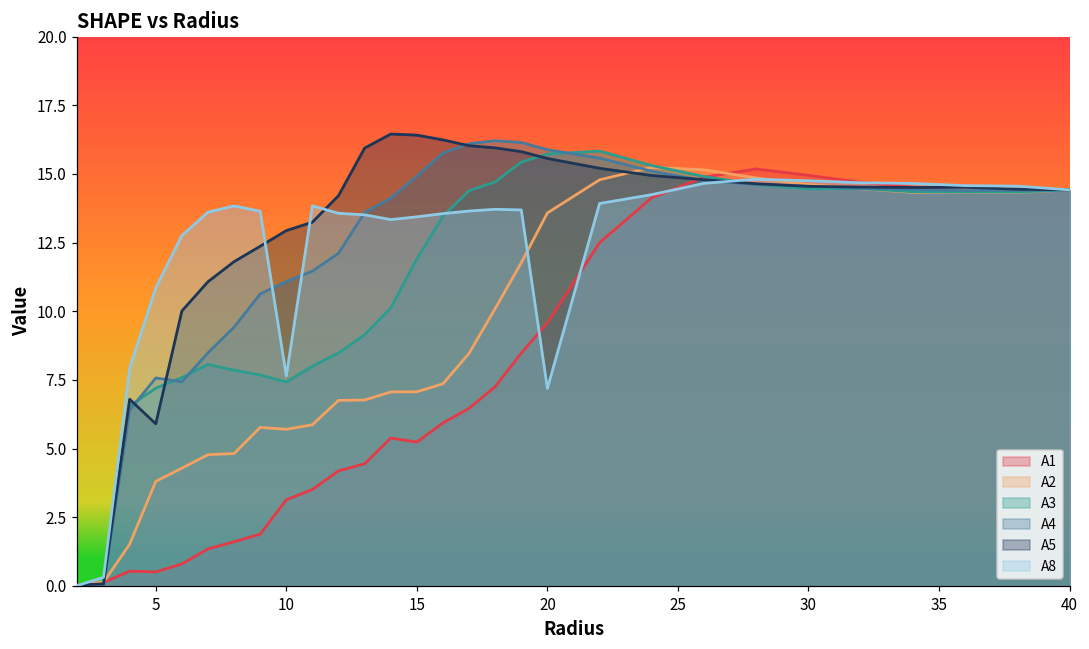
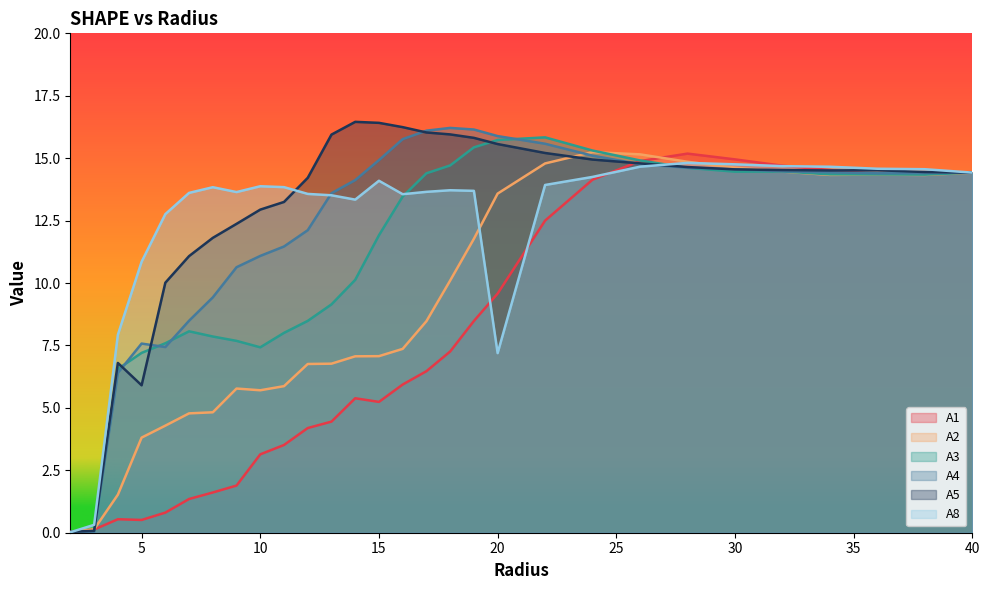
A8, 10: 7.7 -> 13.9
A8, 15: 13.4 -> 14.1
